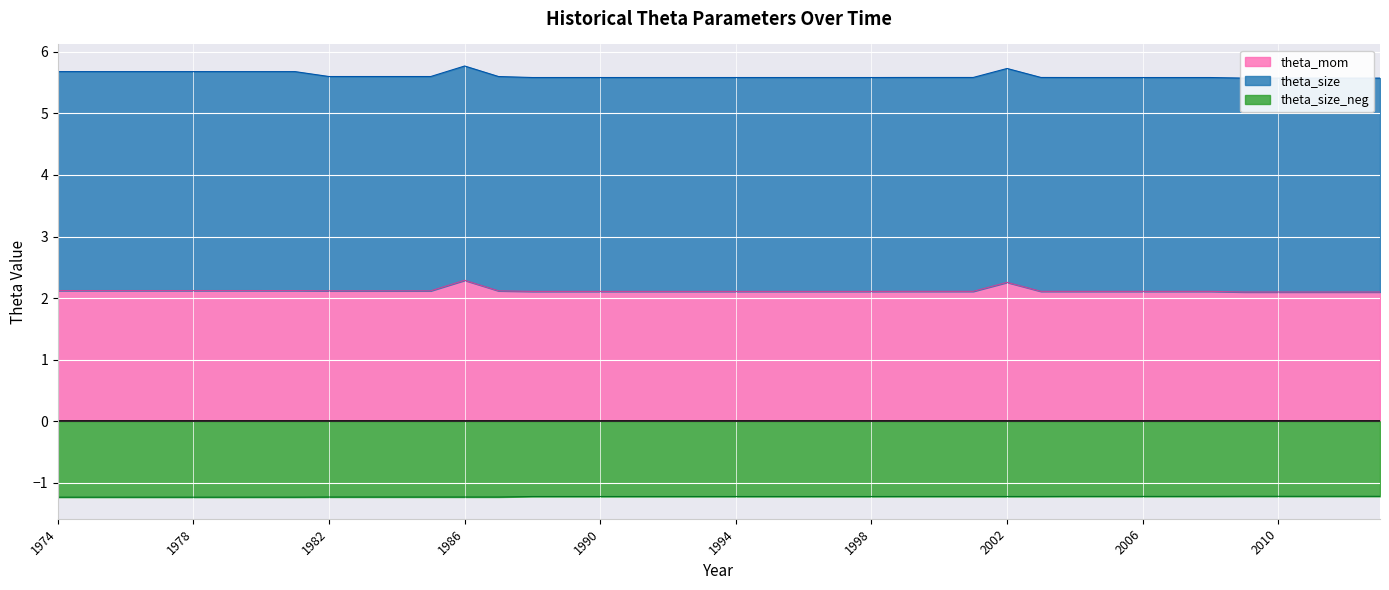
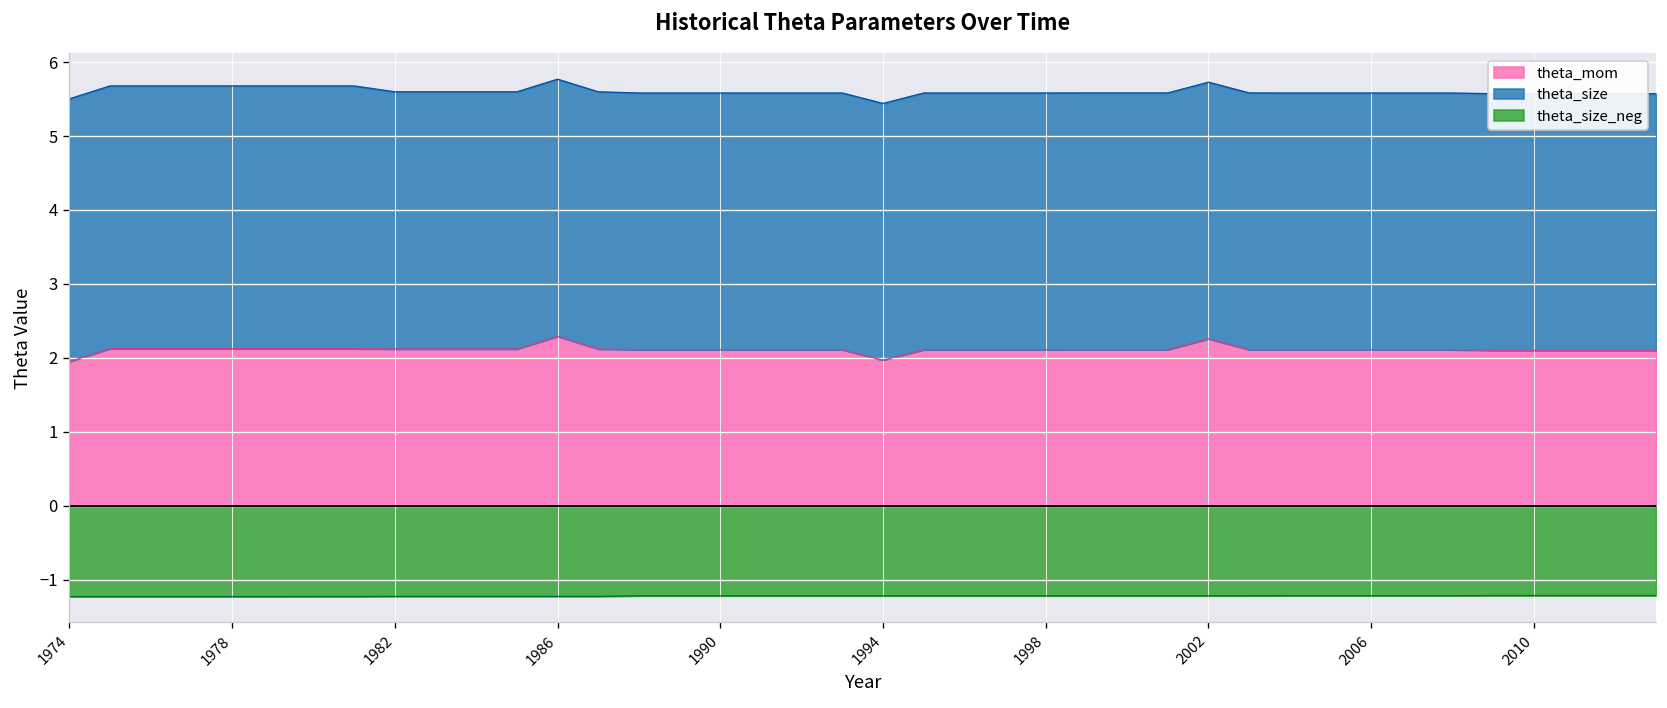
theta_mom, 1974: 2.1 -> 1.9
theta_mom, 1994: 2.1 -> 2.0
